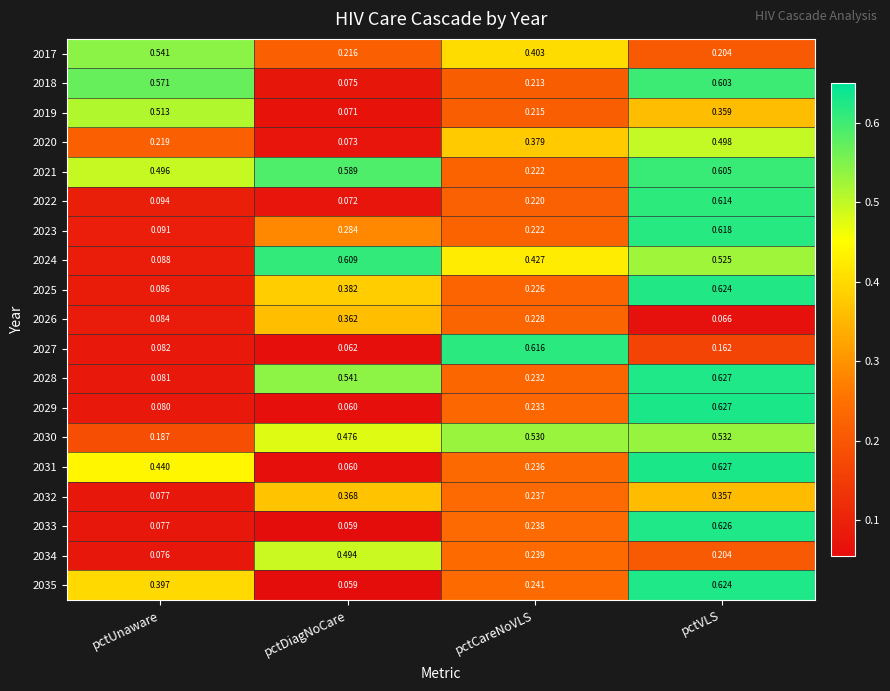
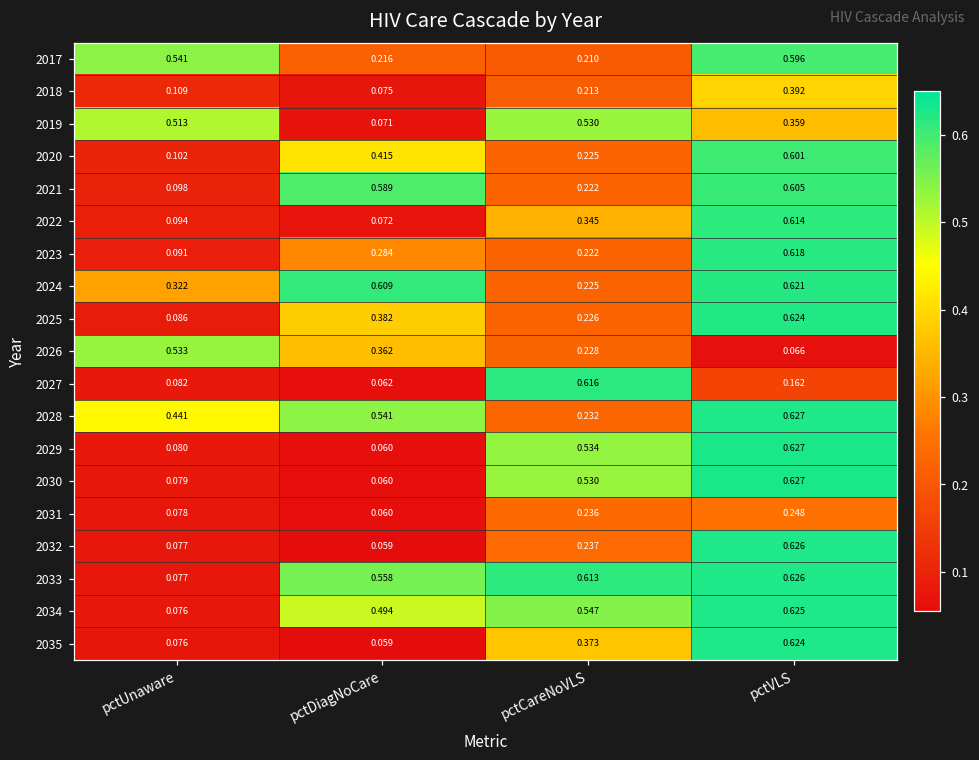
2017, pctCareNoVLS: 0.403 -> 0.210
2017, pctVLS: 0.204 -> 0.596
2018, pctUnaware: 0.571 -> 0.109
2018, pctVLS: 0.603 -> 0.392
2019, pctCareNoVLS: 0.215 -> 0.530
2020, pctUnaware: 0.219 -> 0.102
2020, pctDiagNoCare: 0.073 -> 0.415
2020, pctCareNoVLS: 0.379 -> 0.225
2020, pctVLS: 0.498 -> 0.601
2021, pctUnaware: 0.496 -> 0.098
2022, pctCareNoVLS: 0.220 -> 0.345
2024, pctUnaware: 0.088 -> 0.322
2024, pctCareNoVLS: 0.427 -> 0.225
2024, pctVLS: 0.525 -> 0.621
2026, pctUnaware: 0.084 -> 0.533
2028, pctUnaware: 0.081 -> 0.441
2029, pctCareNoVLS: 0.233 -> 0.534
2030, pctUnaware: 0.187 -> 0.079
2030, pctDiagNoCare: 0.476 -> 0.060
2030, pctVLS: 0.532 -> 0.627
2031, pctUnaware: 0.440 -> 0.078
2031, pctVLS: 0.627 -> 0.248
2032, pctDiagNoCare: 0.368 -> 0.059
2032, pctVLS: 0.357 -> 0.626
2033, pctDiagNoCare: 0.059 -> 0.558
2033, pctCareNoVLS: 0.238 -> 0.613
2034, pctCareNoVLS: 0.239 -> 0.547
2034, pctVLS: 0.204 -> 0.625
2035, pctUnaware: 0.397 -> 0.076
2035, pctCareNoVLS: 0.241 -> 0.373
